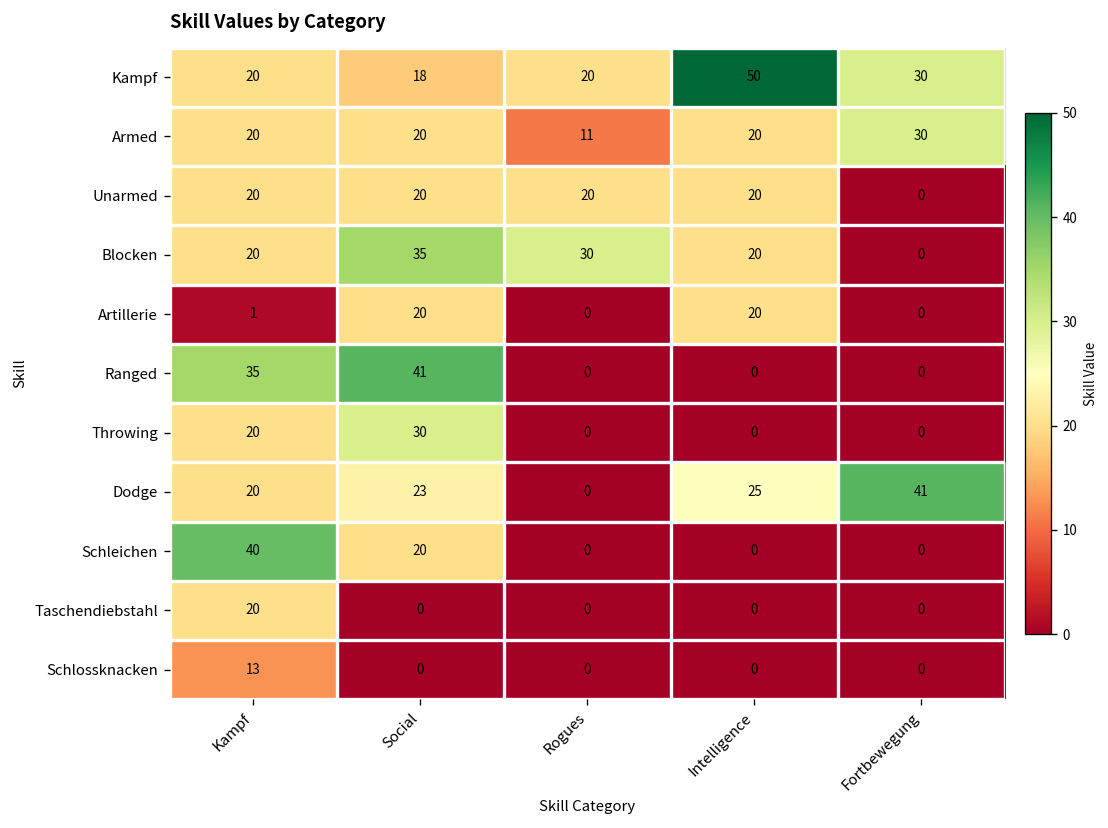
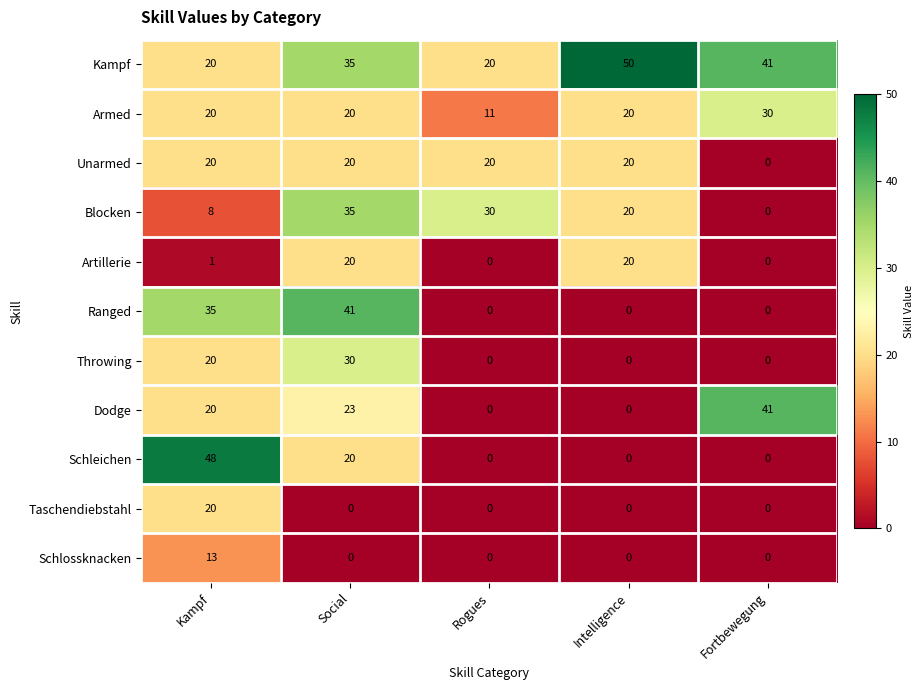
Kampf, Social: 18 -> 35
Kampf, Fortbewegung: 30 -> 41
Blocken, Kampf: 20 -> 8
Dodge, Intelligence: 25 -> 0
Schleichen, Kampf: 40 -> 48
